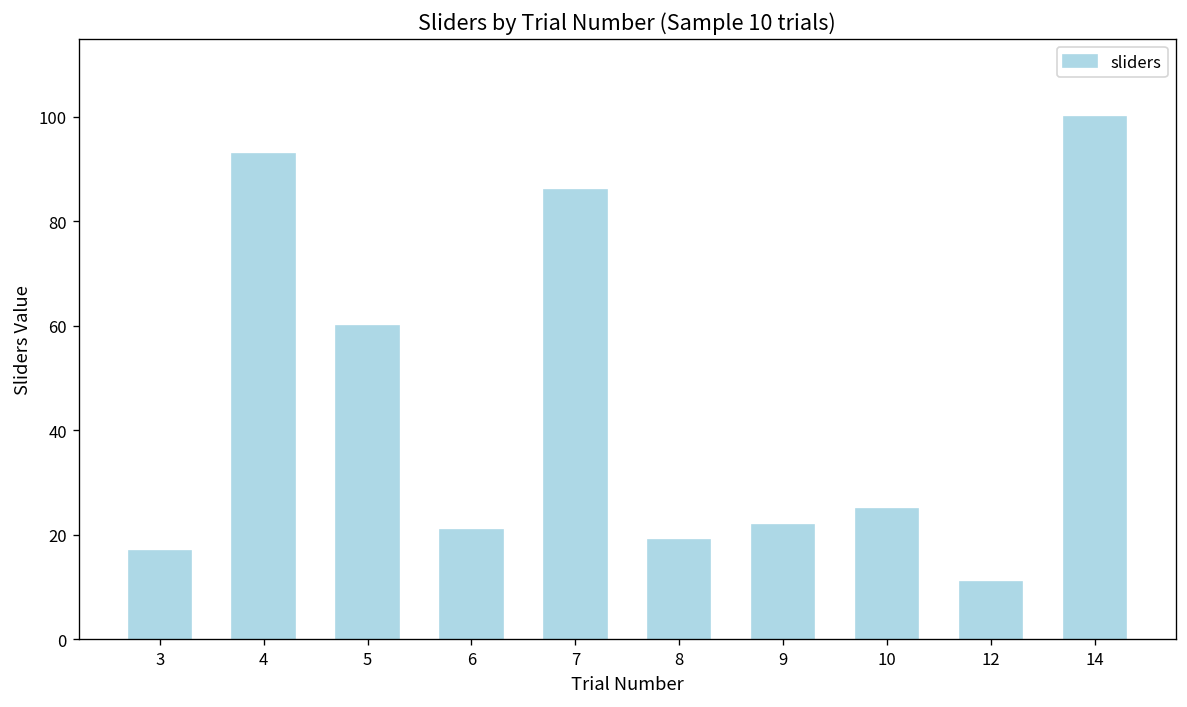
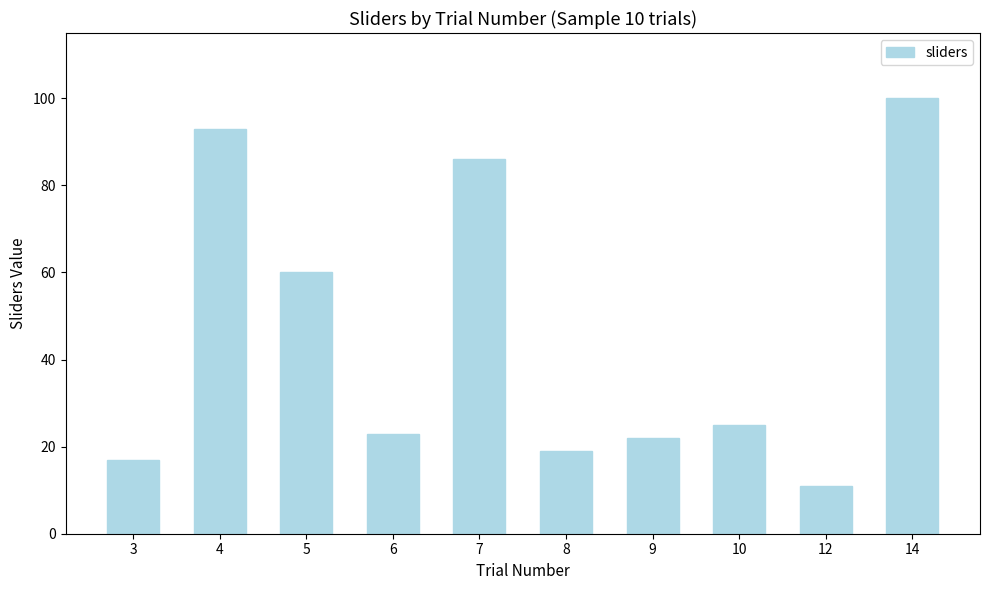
6: 21 -> 23
